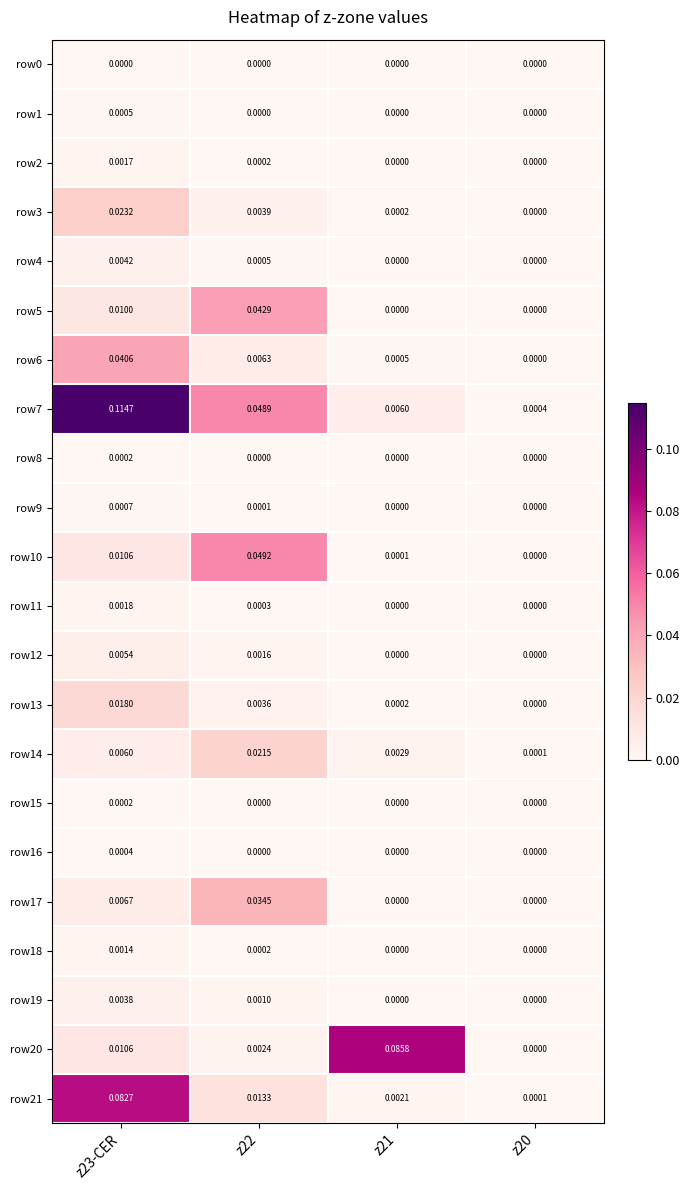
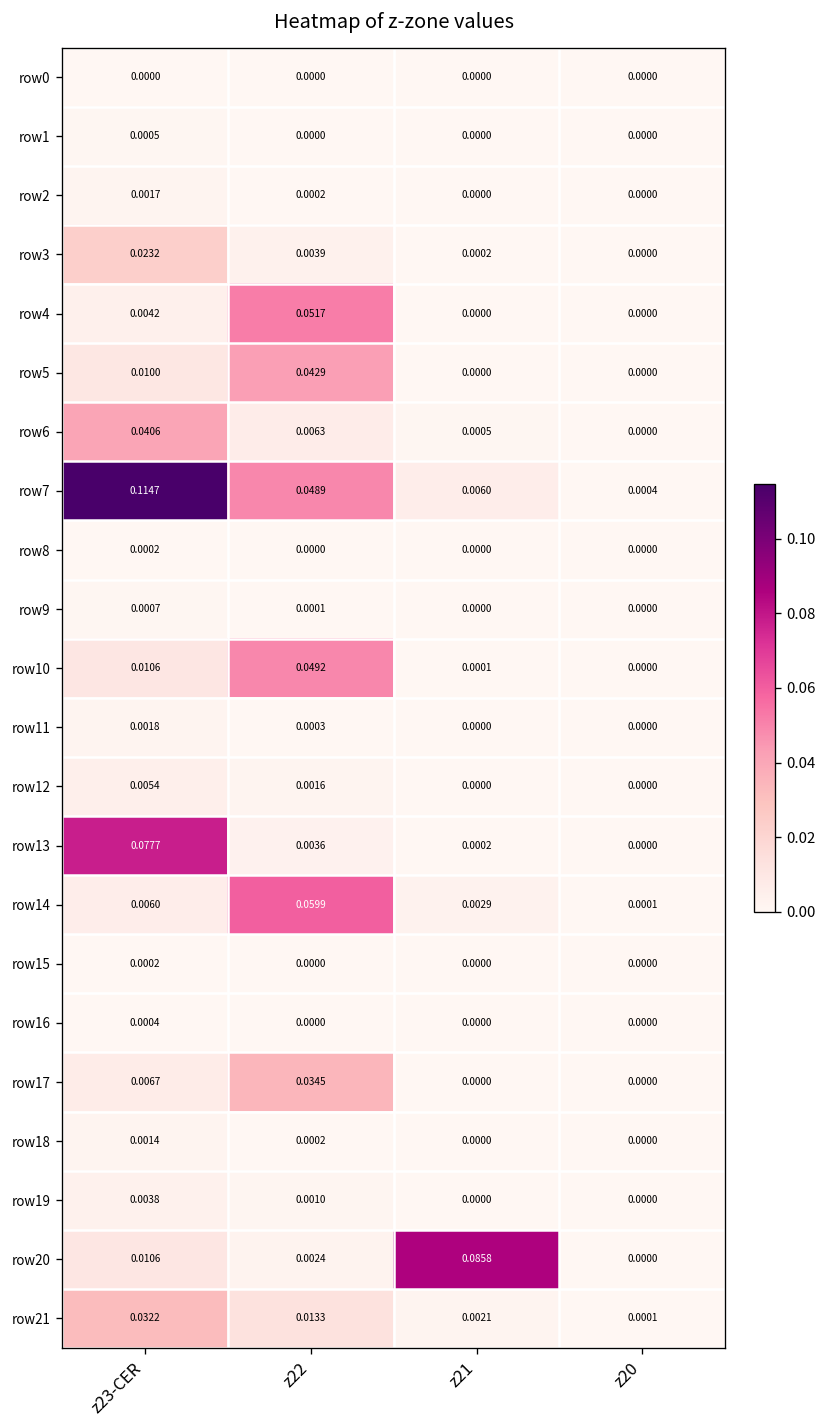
row4, z22: 0.0005 -> 0.0517
row13, z23-CER: 0.0180 -> 0.0777
row14, z22: 0.0215 -> 0.0599
row21, z23-CER: 0.0827 -> 0.0322
